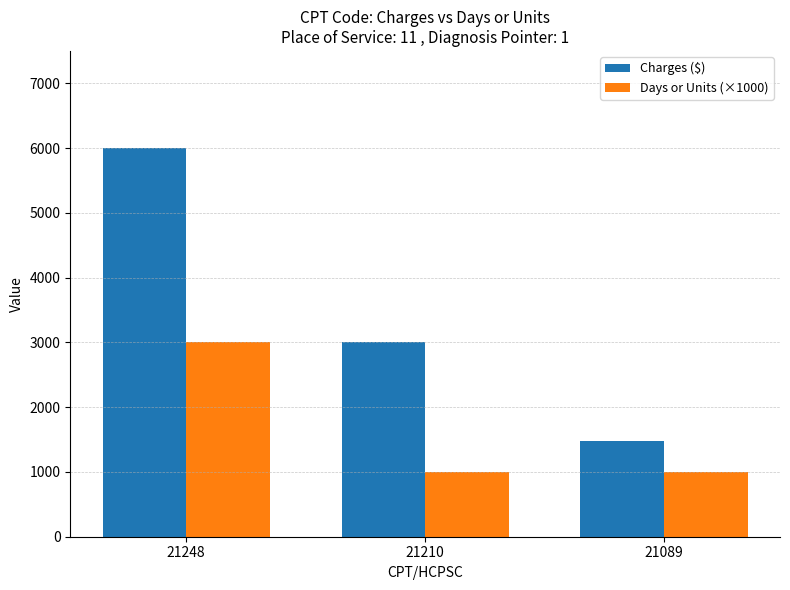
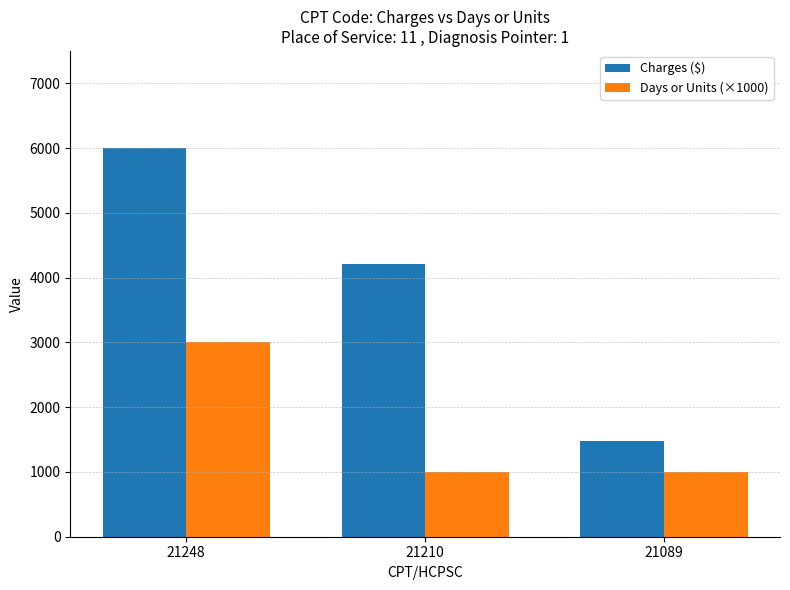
Charges ($), 21210: 3000 -> 4200
